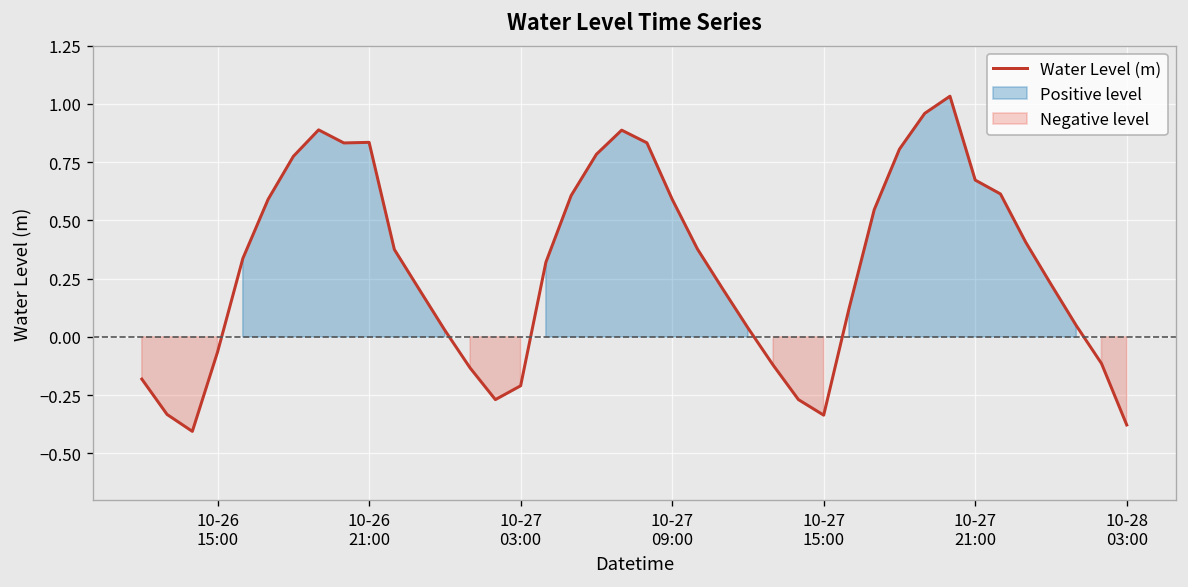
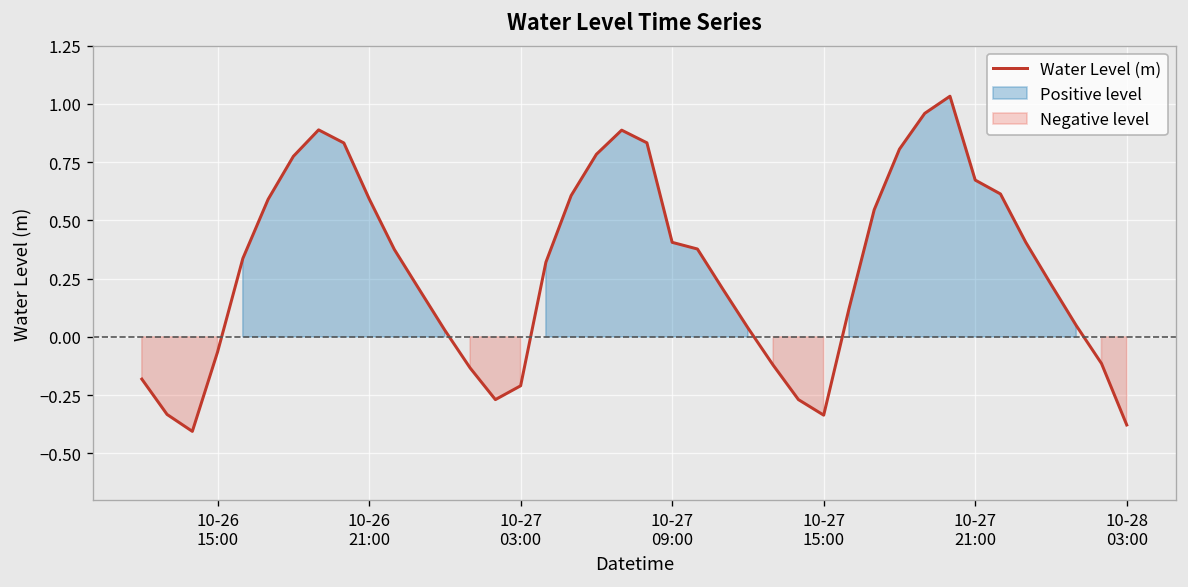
10-26 21:00: 0.84 -> 0.59
10-27 09:00: 0.59 -> 0.41
